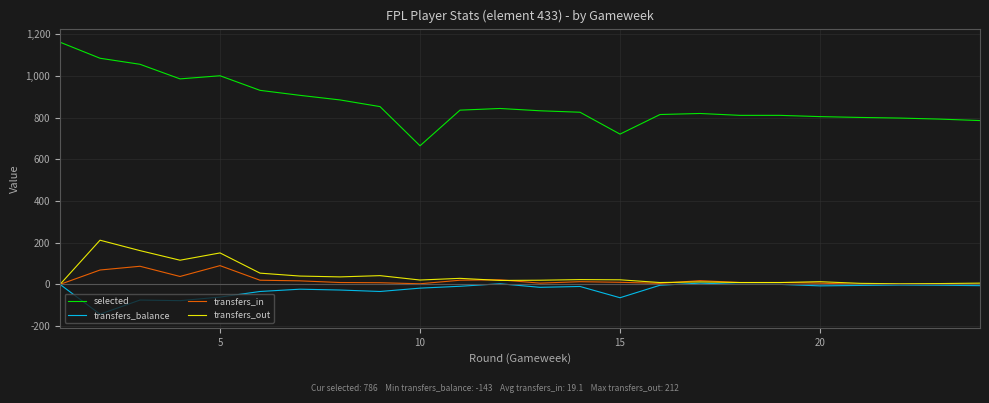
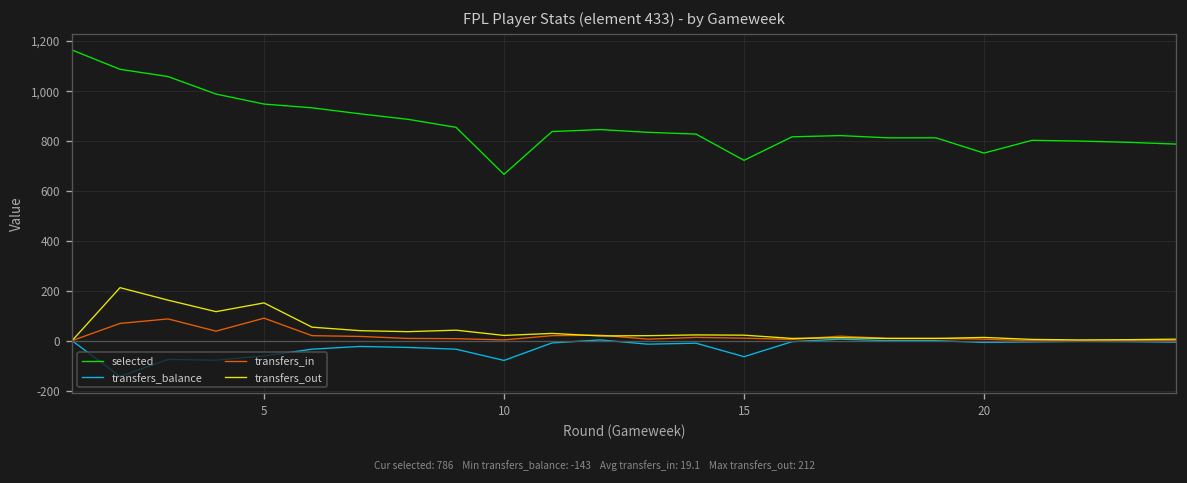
selected, 5: 1,000 -> 950
transfers_balance, 10: -20 -> -80
selected, 20: 810 -> 750
